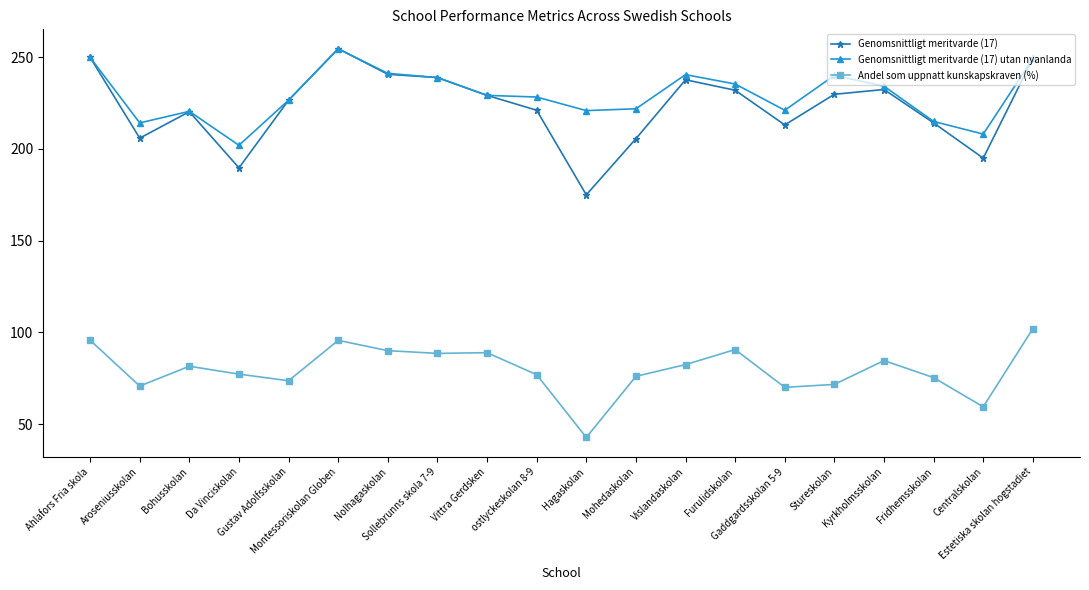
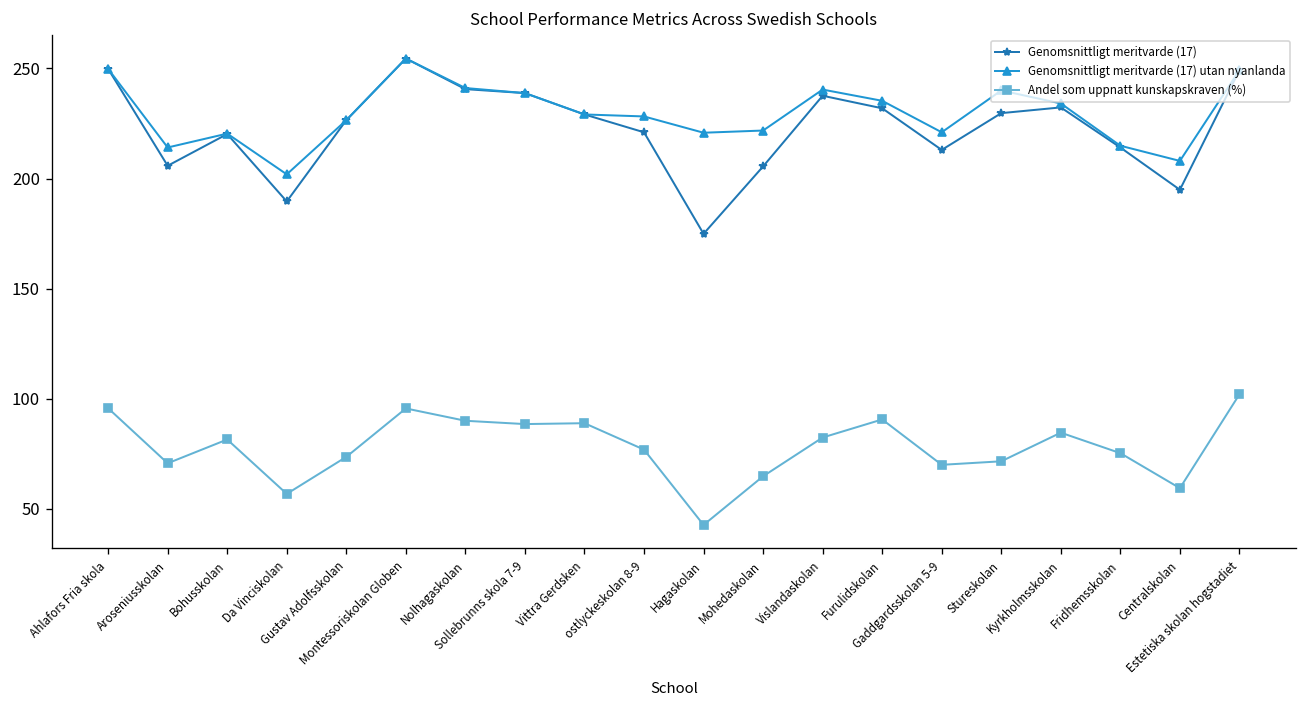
Andel som uppnatt kunskapskraven (%), Da Vinciskolan: 77 -> 57
Andel som uppnatt kunskapskraven (%), Mohedaskolan: 76 -> 65
